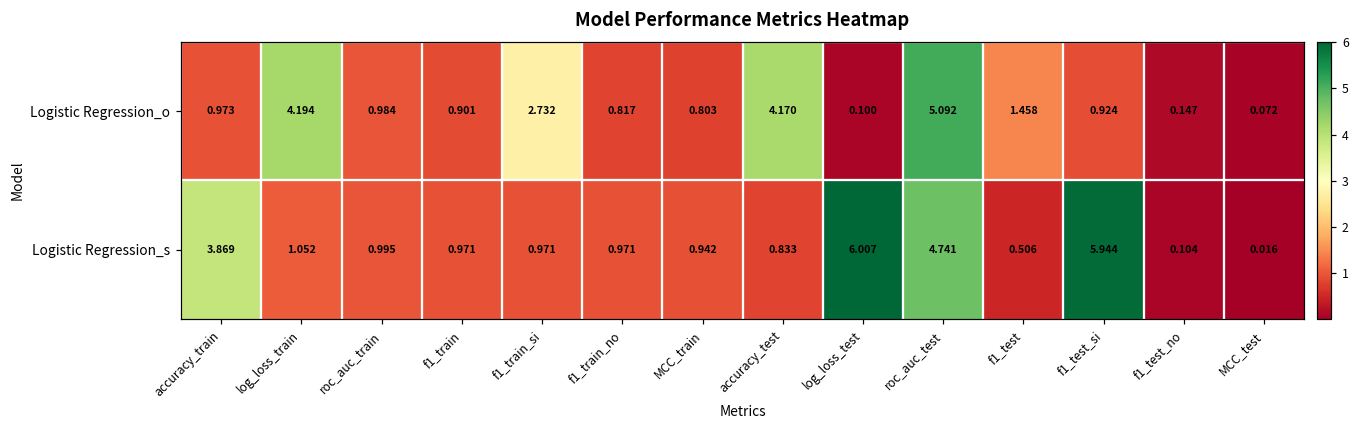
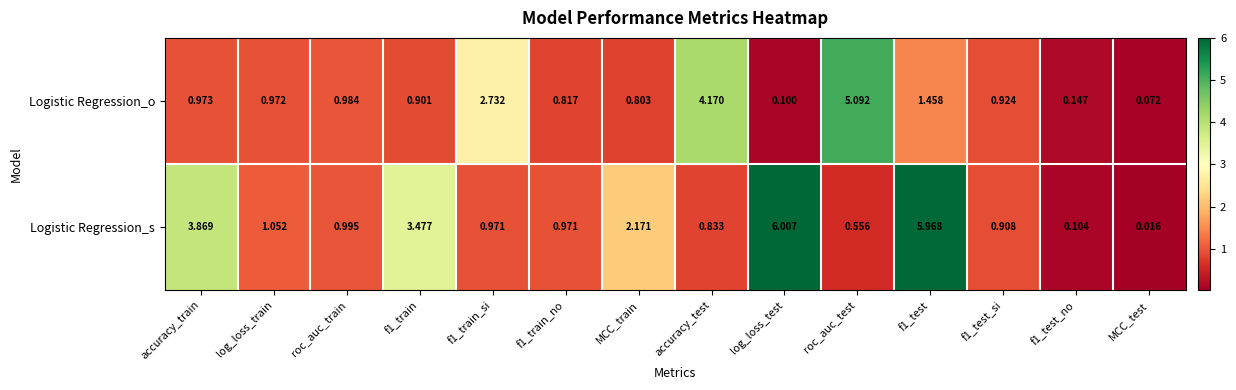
Logistic Regression_o, log_loss_train: 4.194 -> 0.972
Logistic Regression_s, f1_train: 0.971 -> 3.477
Logistic Regression_s, MCC_train: 0.942 -> 2.171
Logistic Regression_s, roc_auc_test: 4.741 -> 0.556
Logistic Regression_s, f1_test: 0.506 -> 5.968
Logistic Regression_s, f1_test_si: 5.944 -> 0.908
